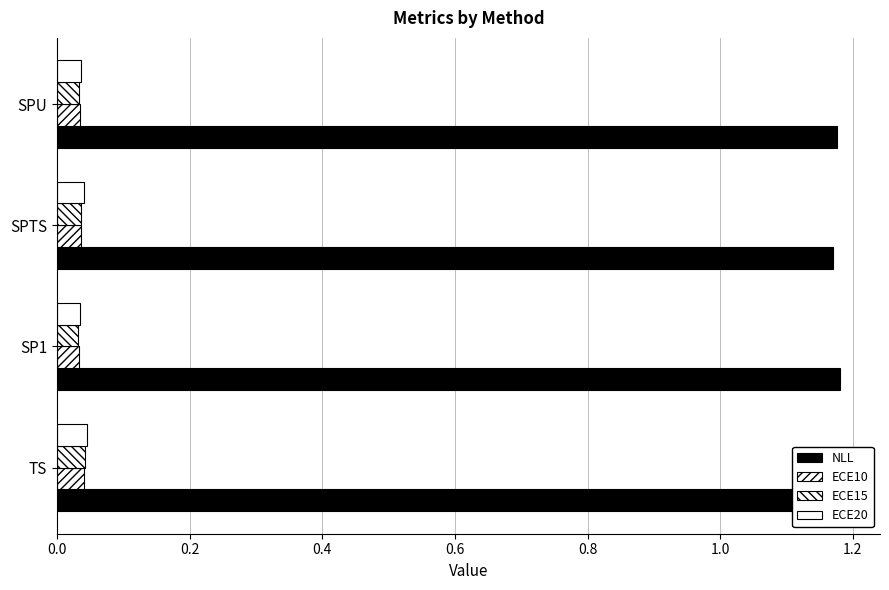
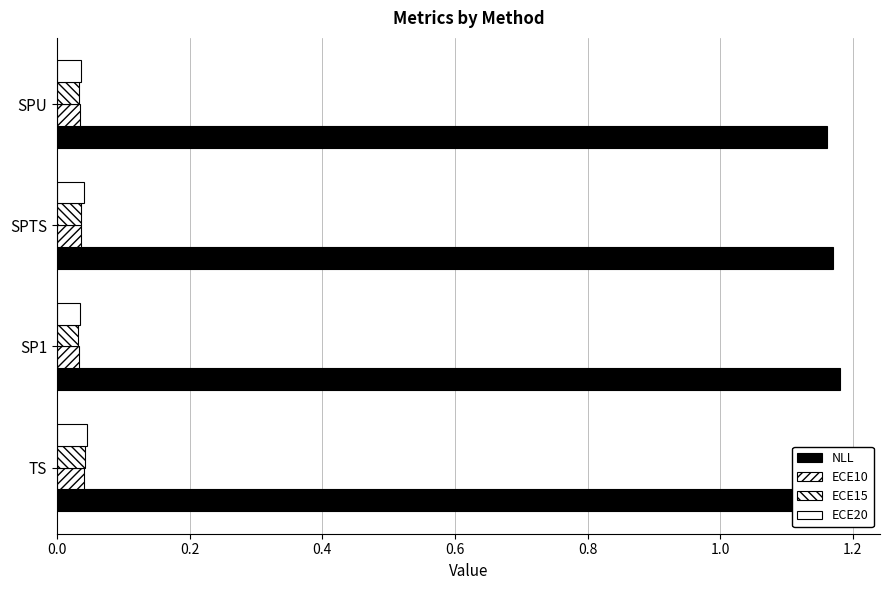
NLL, SPU: 1.18 -> 1.16
